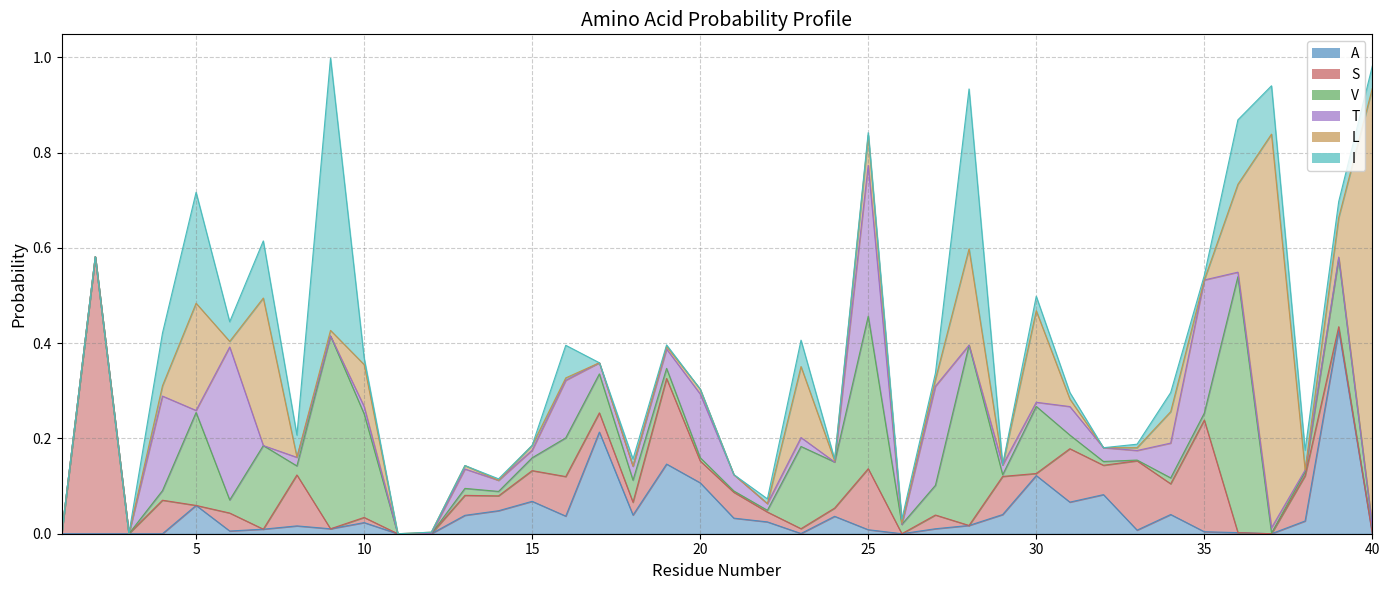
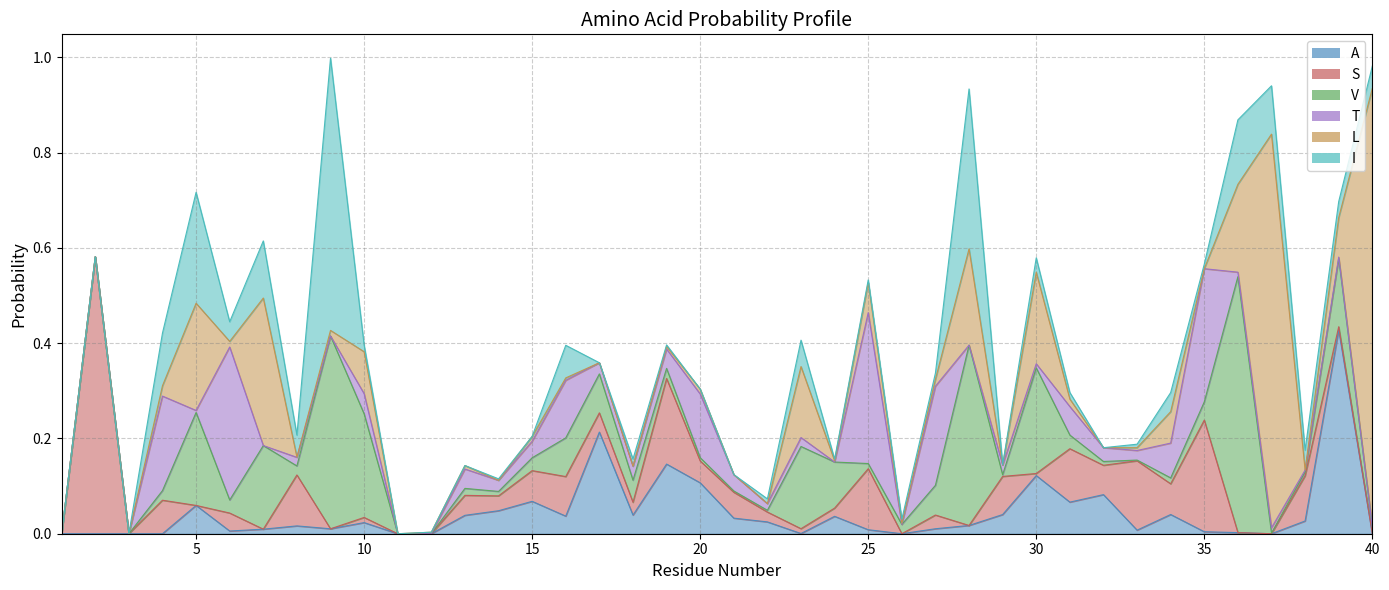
T, 10: 0.02 -> 0.04
T, 15: 0.02 -> 0.03
V, 25: 0.32 -> 0.01
V, 30: 0.14 -> 0.22
V, 35: 0.01 -> 0.04
